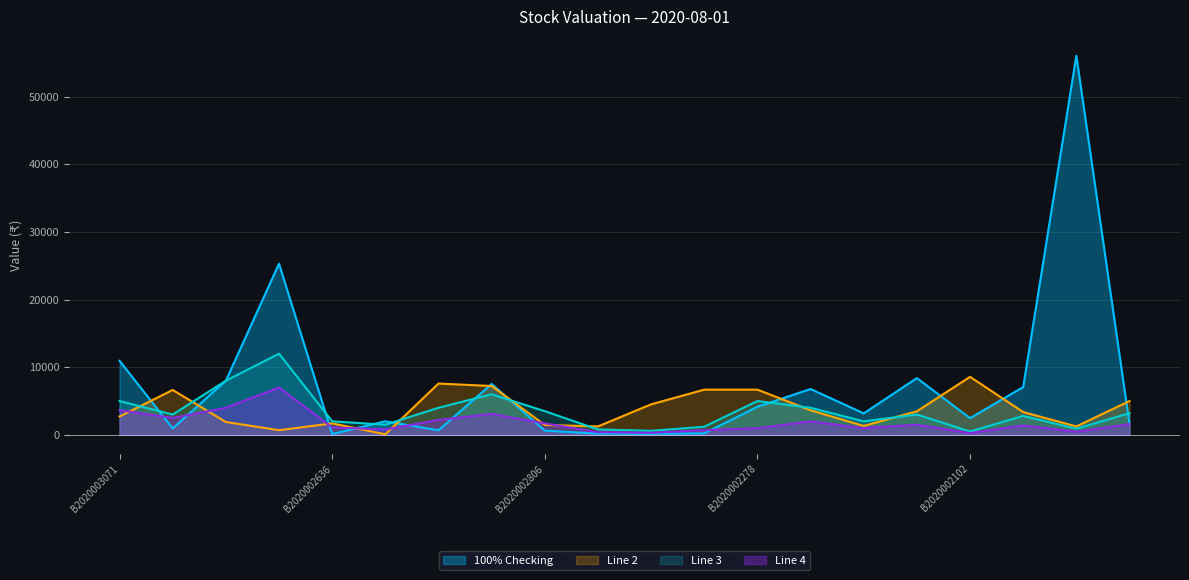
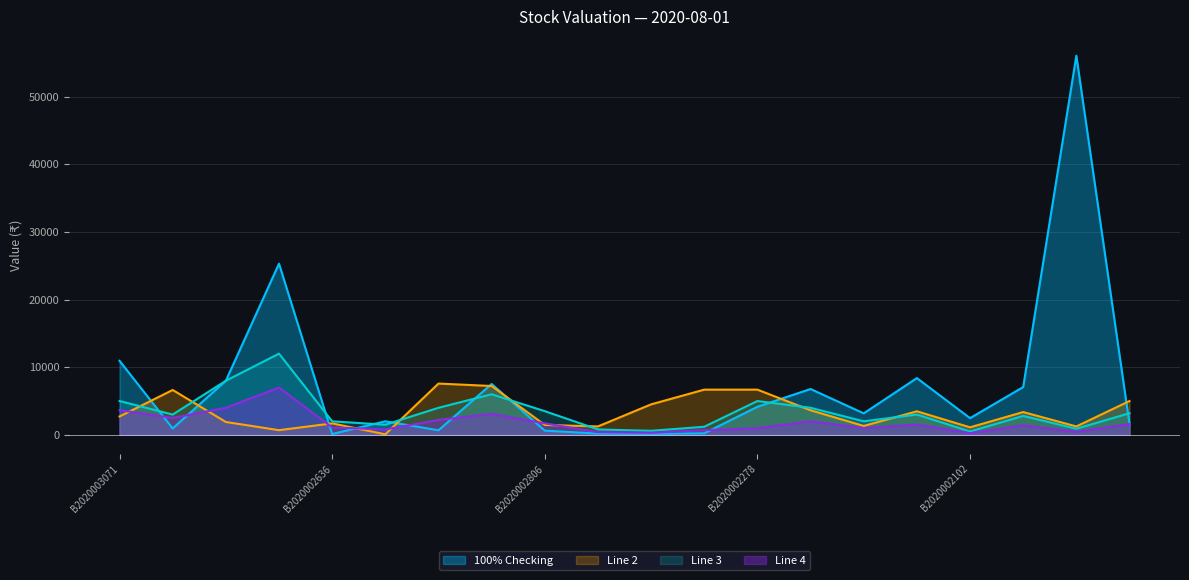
Line 2, B2020002102: 9000 -> 1000
